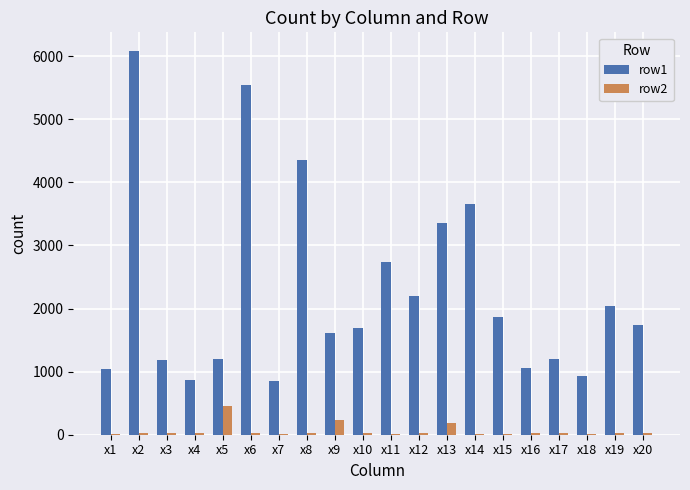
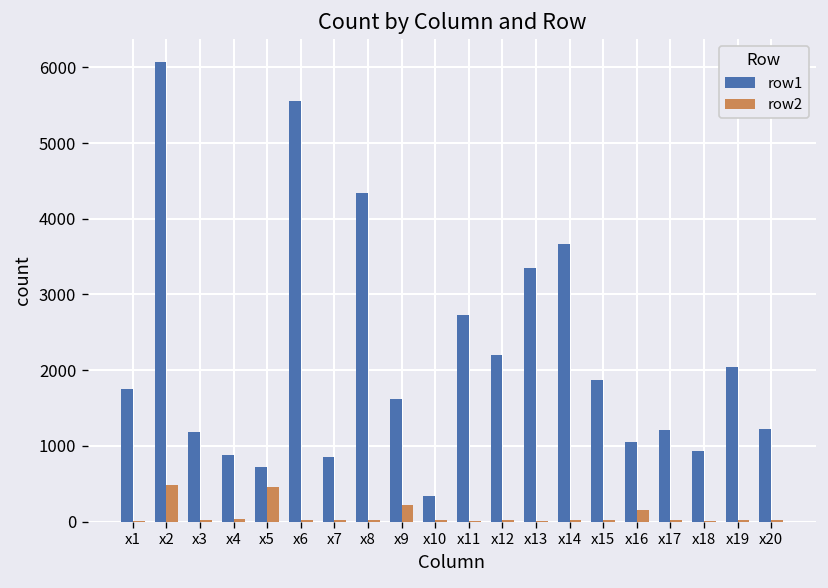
row1, x1: 1000 -> 1800
row2, x2: 0 -> 500
row1, x5: 1200 -> 700
row1, x10: 1700 -> 300
row2, x13: 200 -> 0
row2, x16: 0 -> 200
row1, x20: 1700 -> 1200
